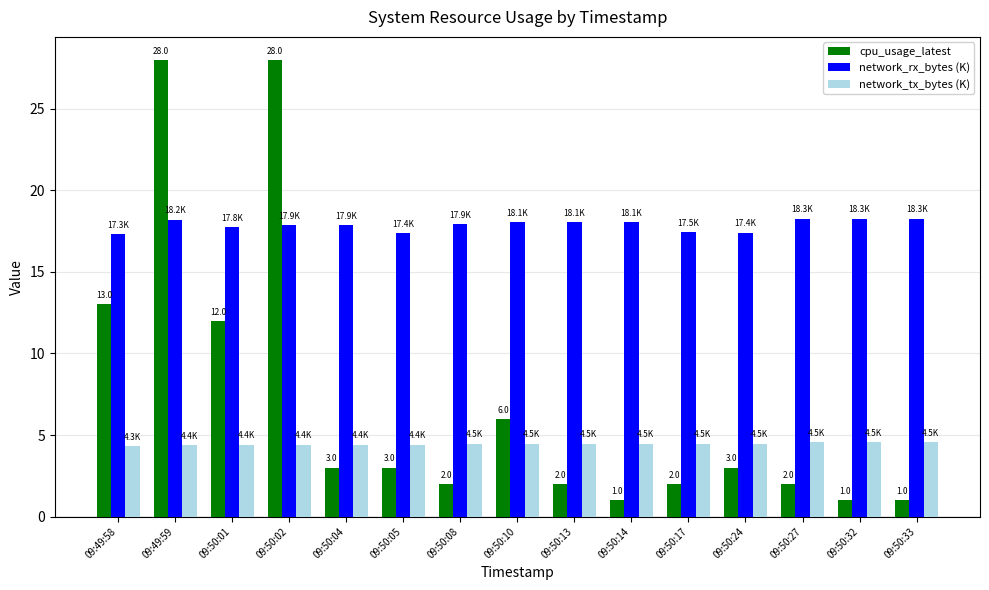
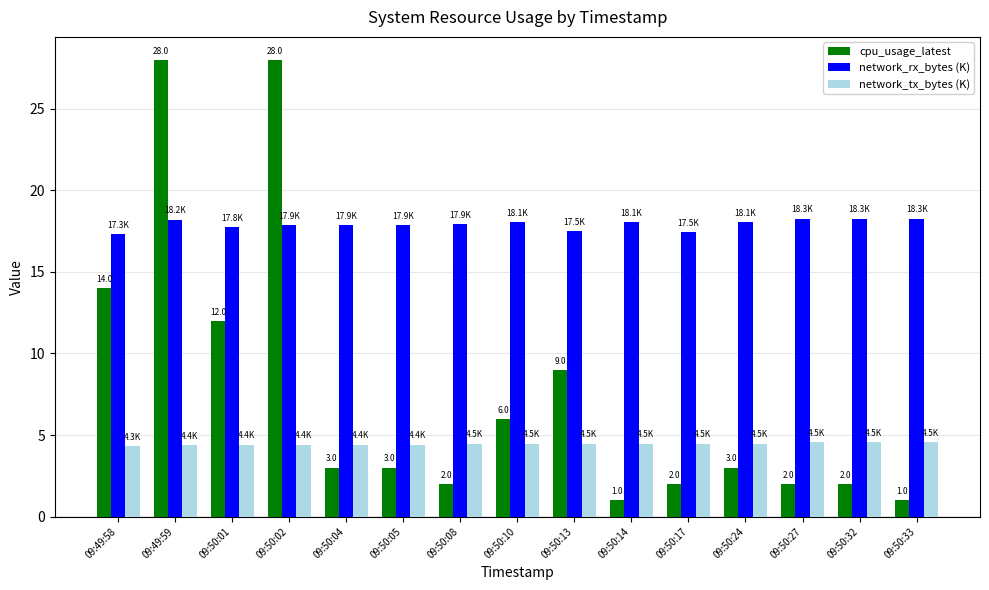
cpu_usage_latest, 09:49:58: 13.0 -> 14.0
network_rx_bytes (K), 09:50:05: 17.4K -> 17.9K
cpu_usage_latest, 09:50:13: 2.0 -> 9.0
network_rx_bytes (K), 09:50:13: 18.1K -> 17.5K
network_rx_bytes (K), 09:50:24: 17.4K -> 18.1K
cpu_usage_latest, 09:50:32: 1.0 -> 2.0
